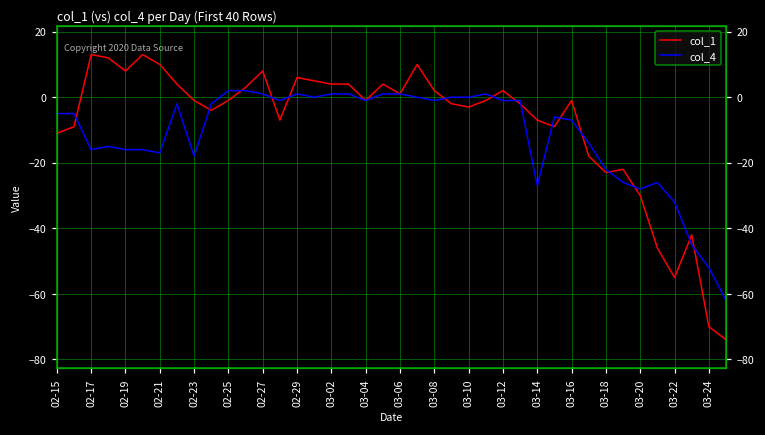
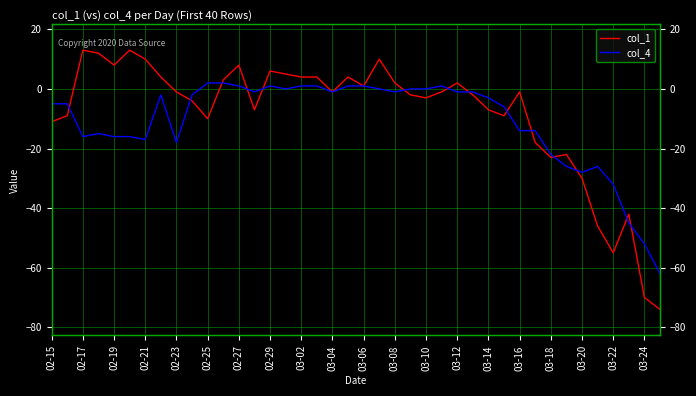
col_1, 02-25: -1 -> -10
col_4, 03-14: -27 -> -3
col_4, 03-16: -7 -> -14
